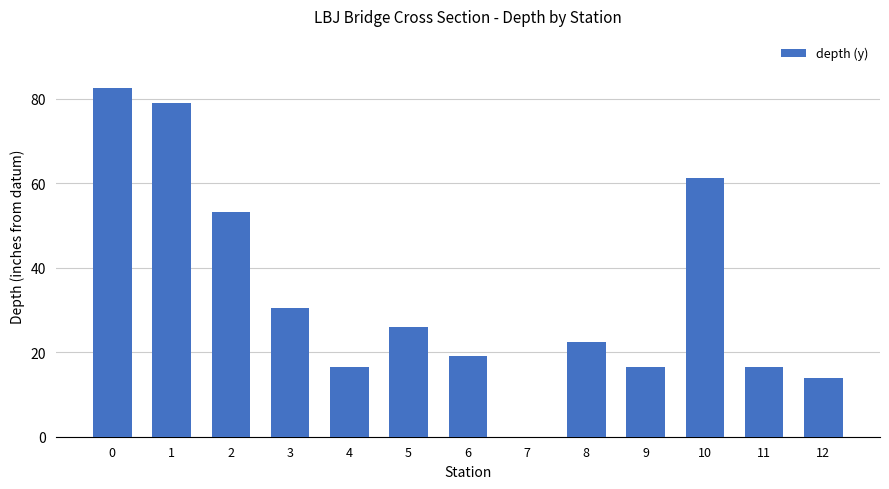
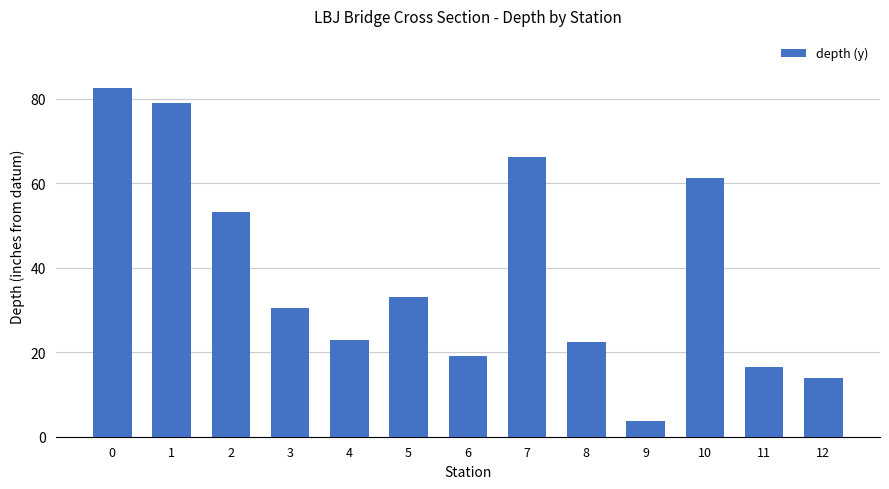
4: 17 -> 23
5: 26 -> 33
7: 0 -> 66
9: 17 -> 4
